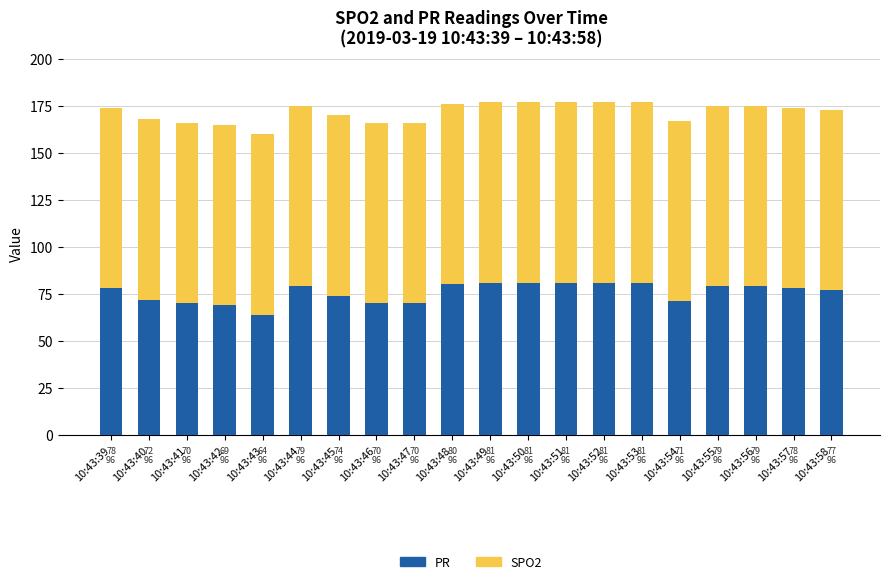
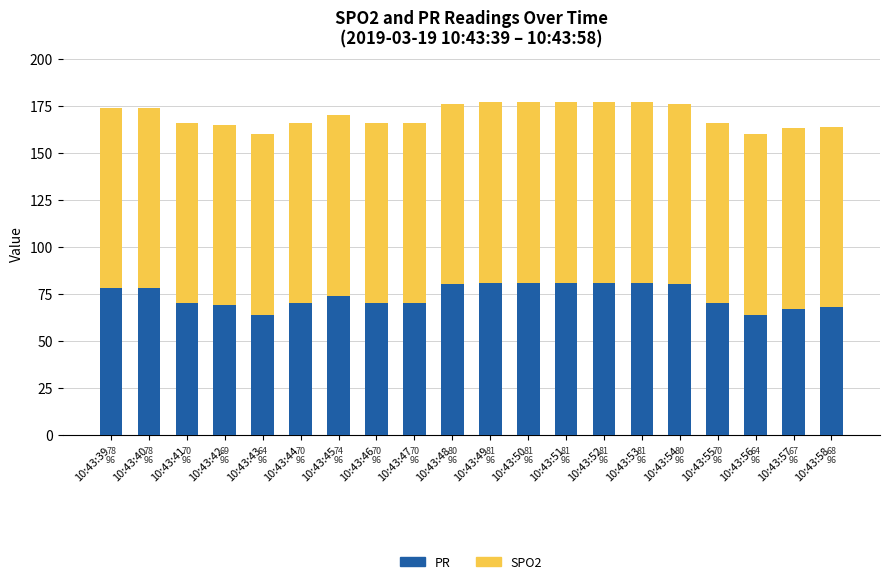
PR, 10:43:40: 72 -> 78
PR, 10:43:44: 79 -> 70
PR, 10:43:54: 71 -> 80
PR, 10:43:55: 79 -> 70
PR, 10:43:56: 79 -> 64
PR, 10:43:57: 78 -> 67
PR, 10:43:58: 77 -> 68
